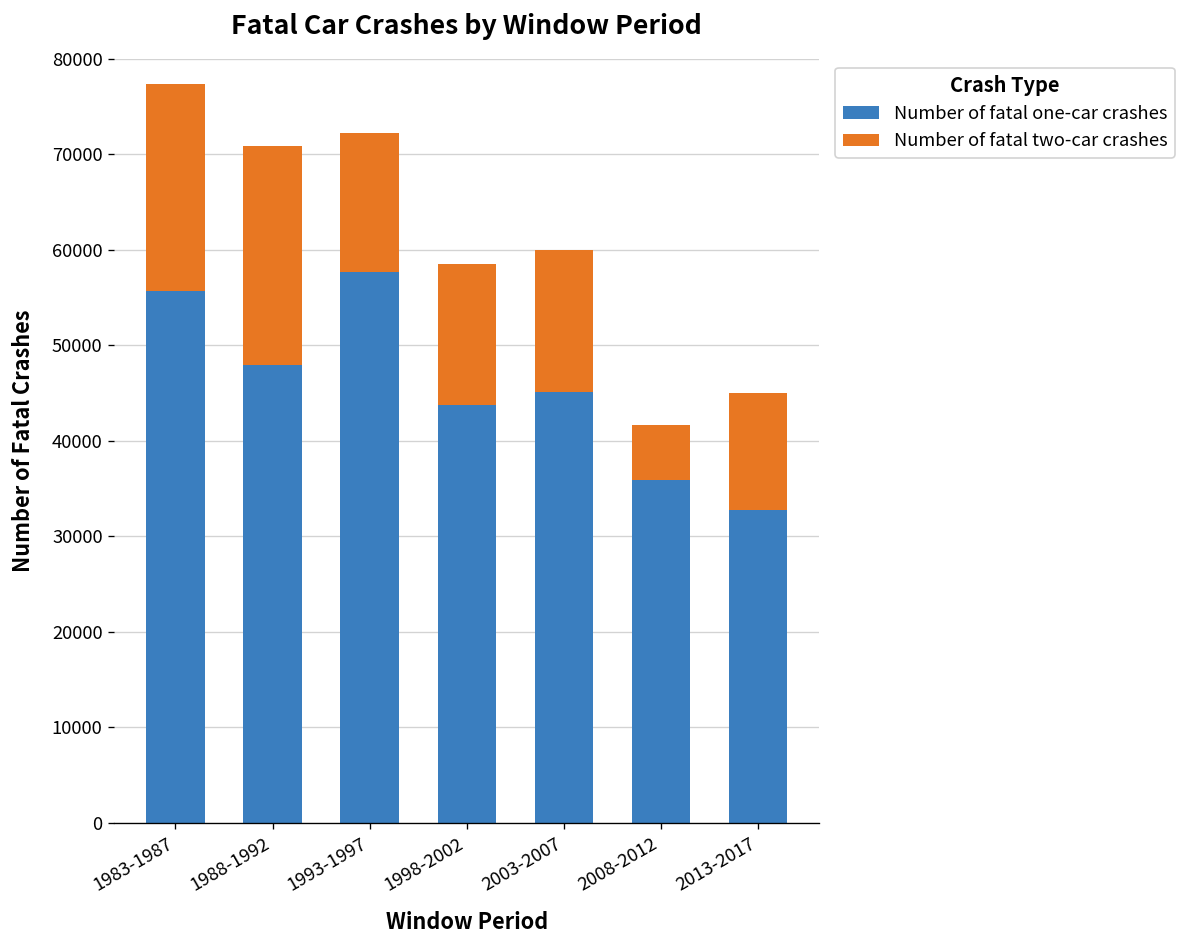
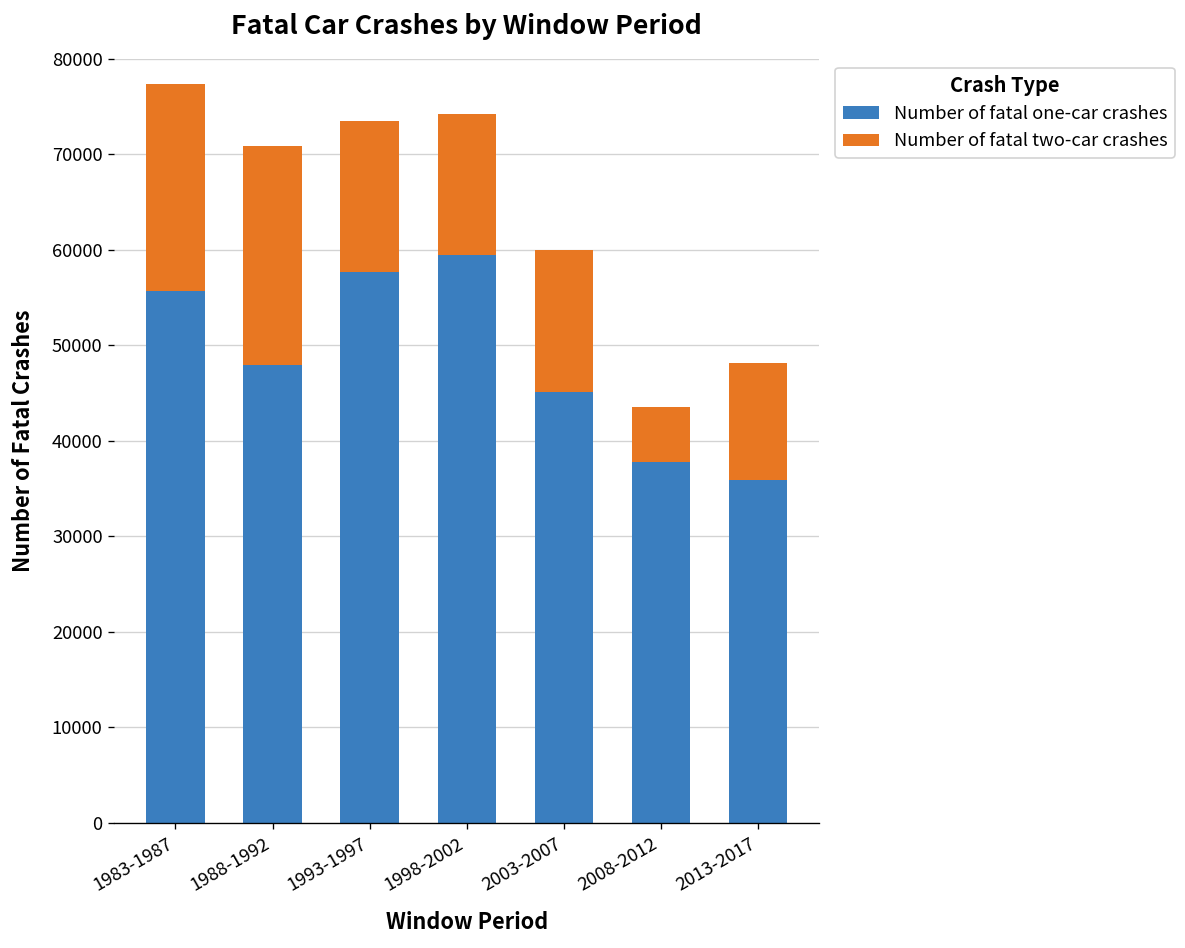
Number of fatal two-car crashes, 1993-1997: 15000 -> 16000
Number of fatal one-car crashes, 1998-2002: 44000 -> 59000
Number of fatal one-car crashes, 2008-2012: 36000 -> 38000
Number of fatal one-car crashes, 2013-2017: 33000 -> 36000
